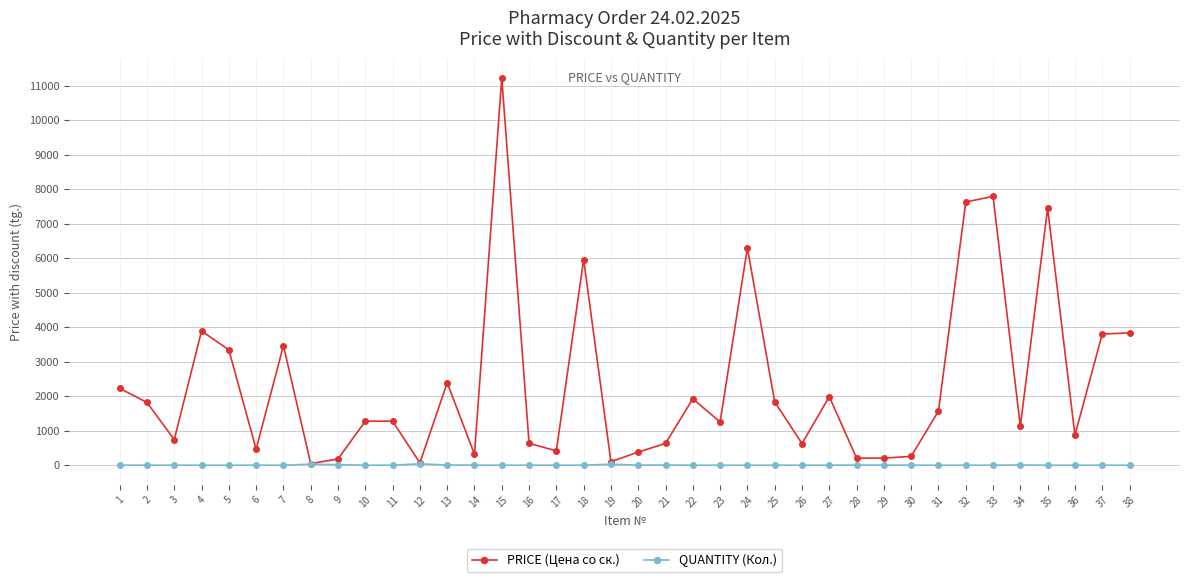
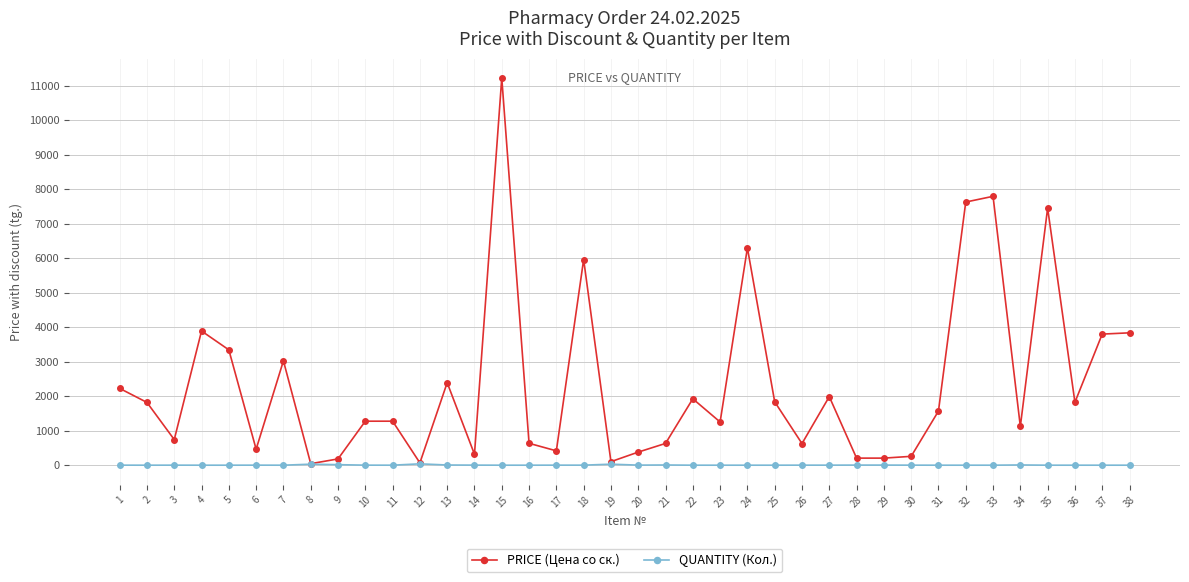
PRICE (Цена со ск.), 7: 3500 -> 3000
PRICE (Цена со ск.), 36: 900 -> 1800
